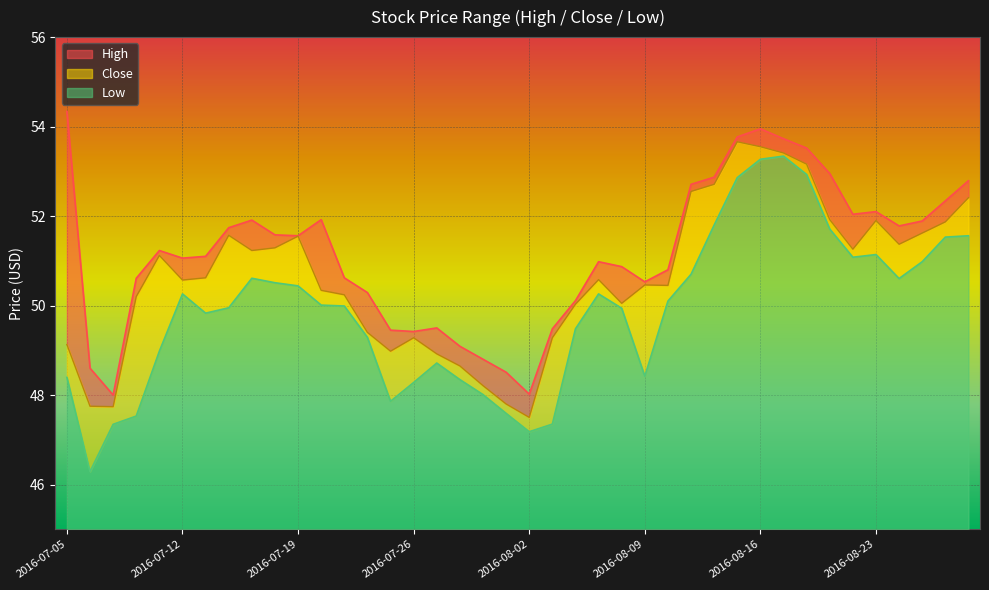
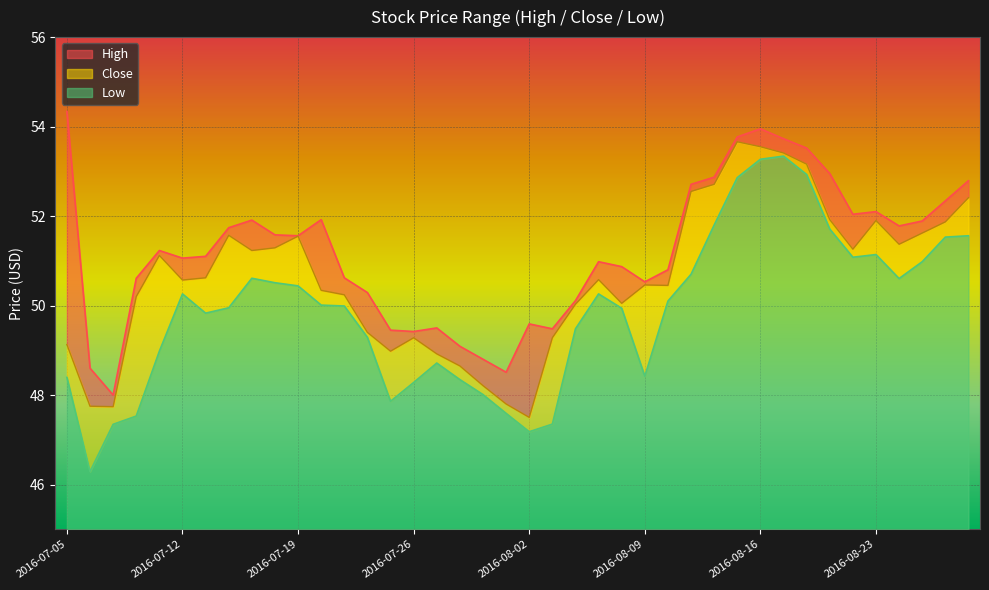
High, 2016-08-02: 48.0 -> 49.6
